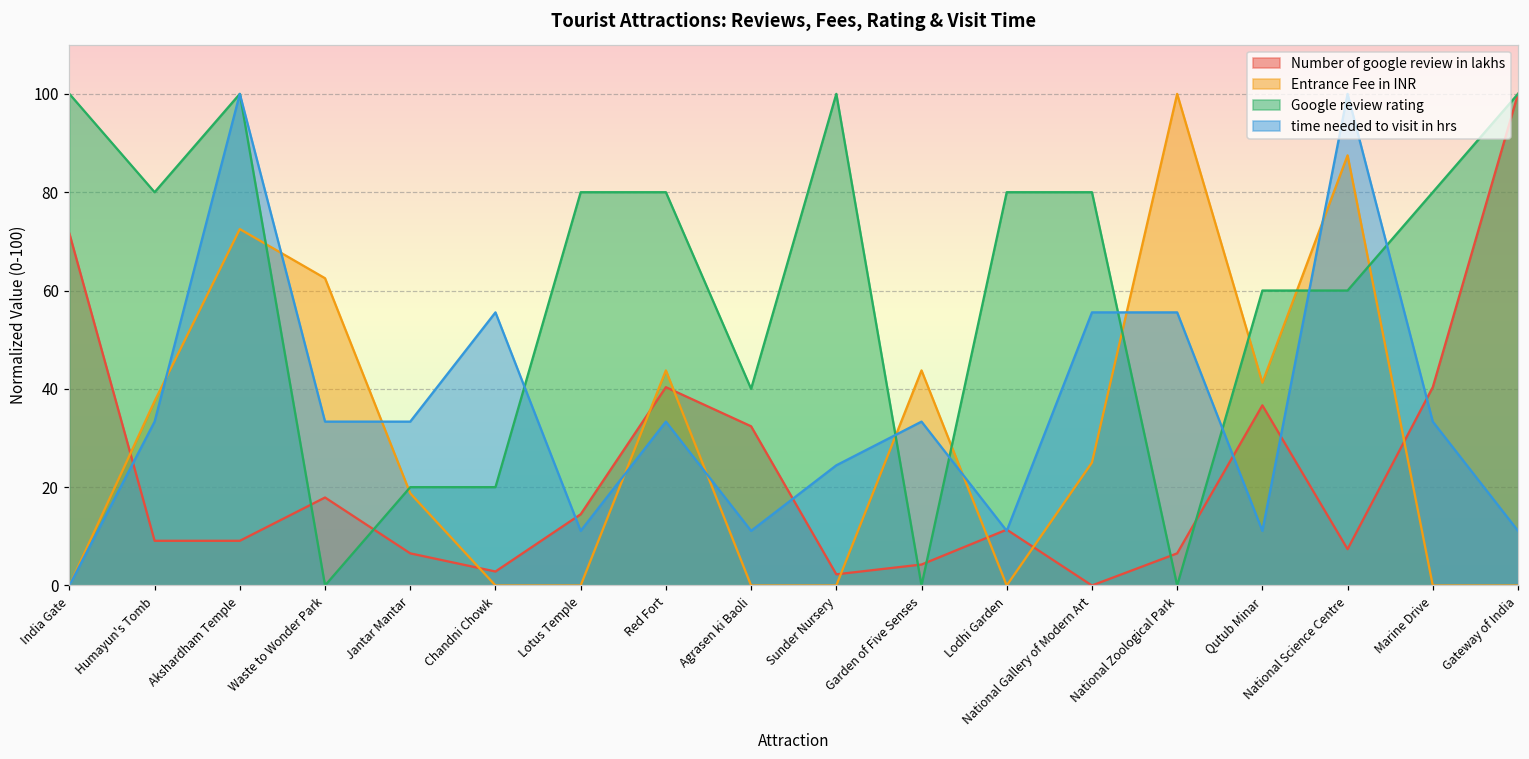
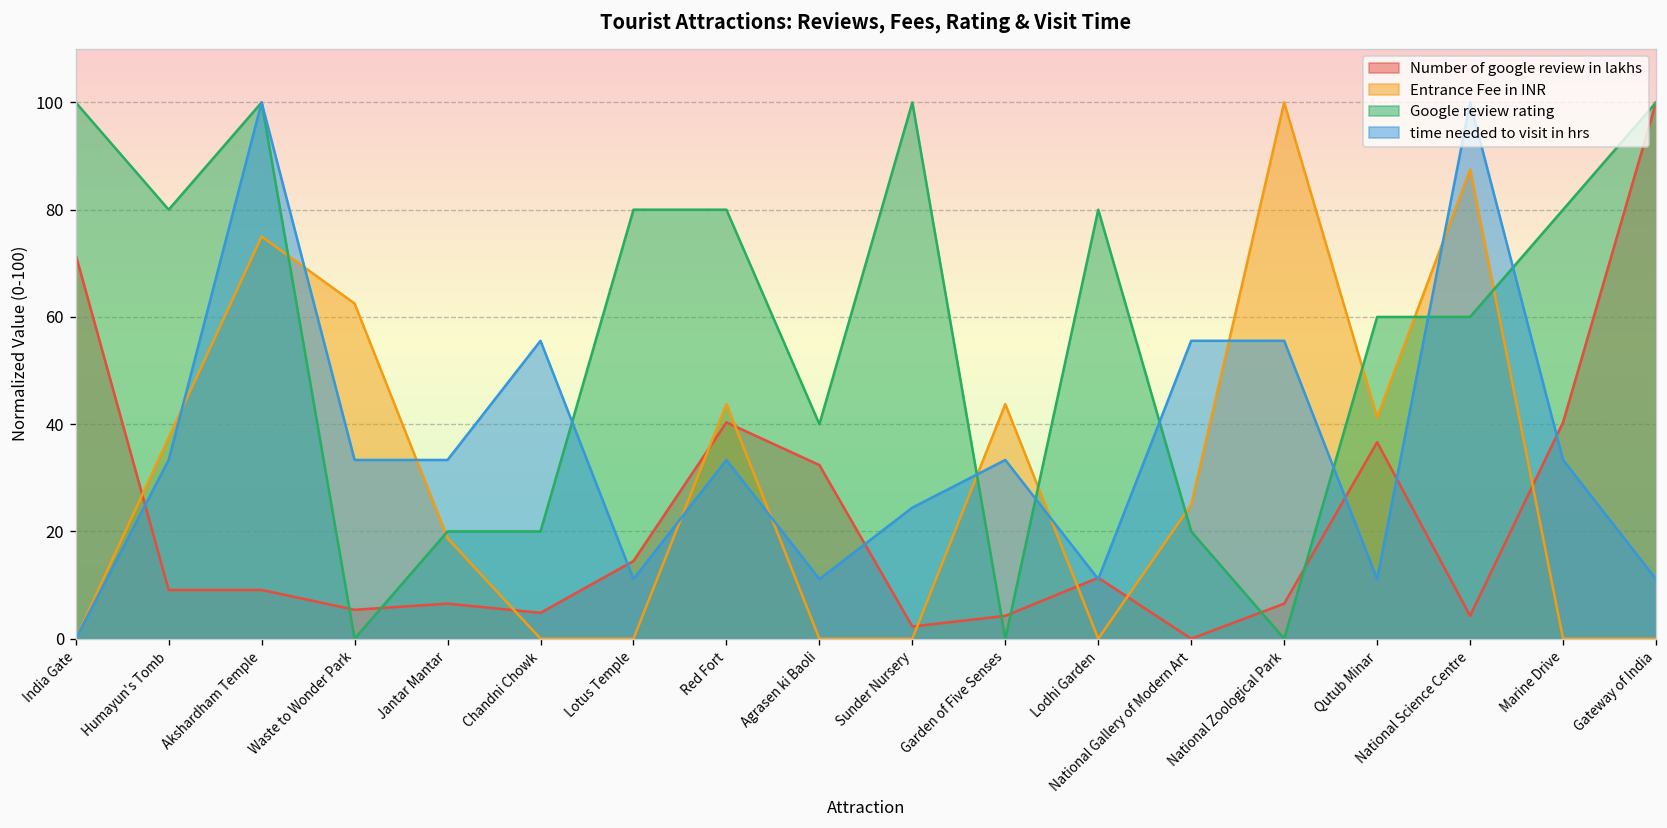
Entrance Fee in INR, Akshardham Temple: 73 -> 75
Number of google review in lakhs, Waste to Wonder Park: 18 -> 5
Number of google review in lakhs, Chandni Chowk: 3 -> 5
Google review rating, National Gallery of Modern Art: 80 -> 20
Number of google review in lakhs, National Science Centre: 7 -> 4
